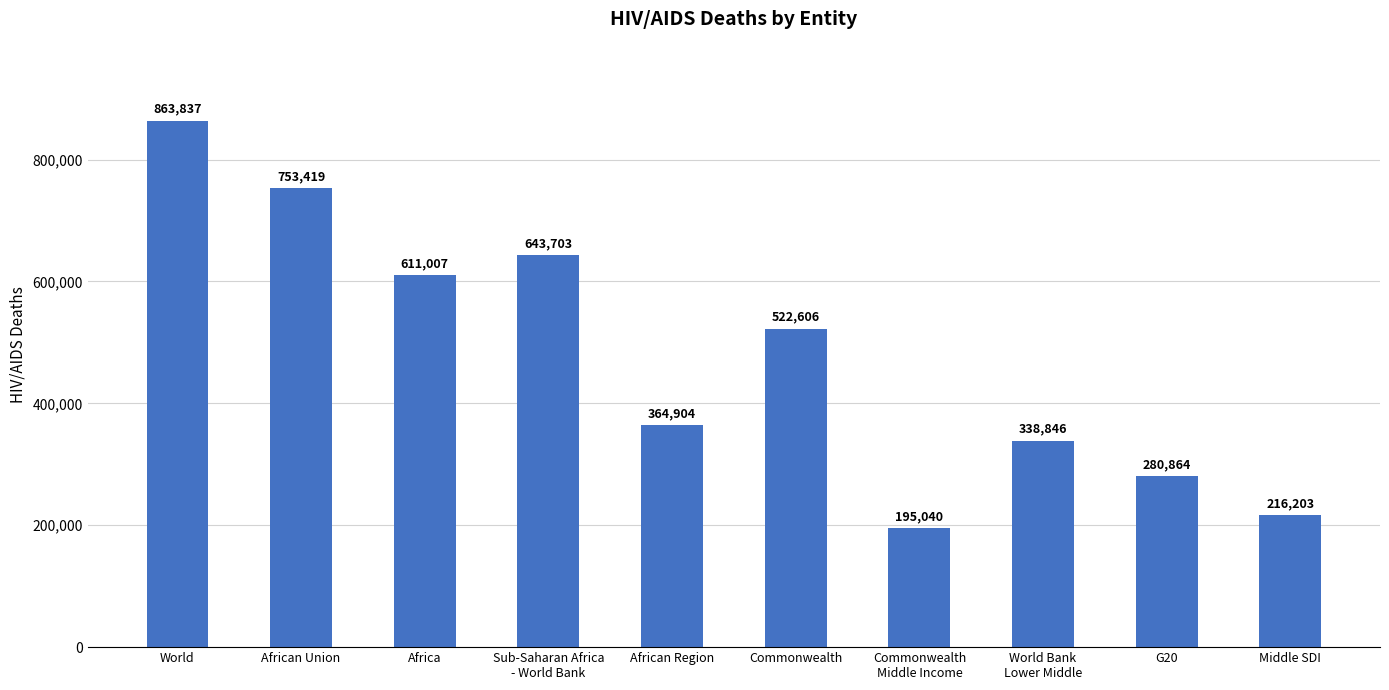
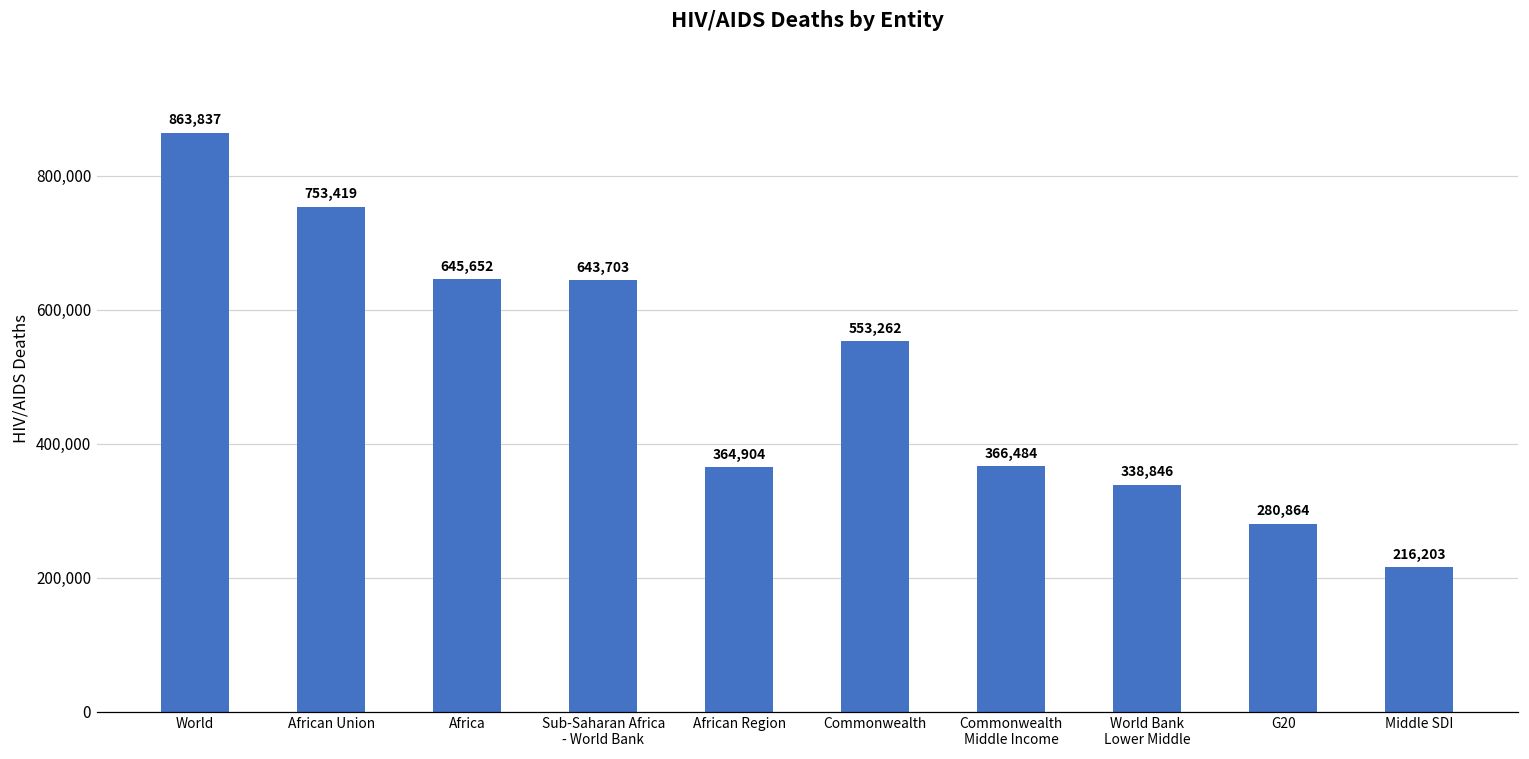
Africa: 611,007 -> 645,652
Commonwealth: 522,606 -> 553,262
Commonwealth Middle Income: 195,040 -> 366,484
